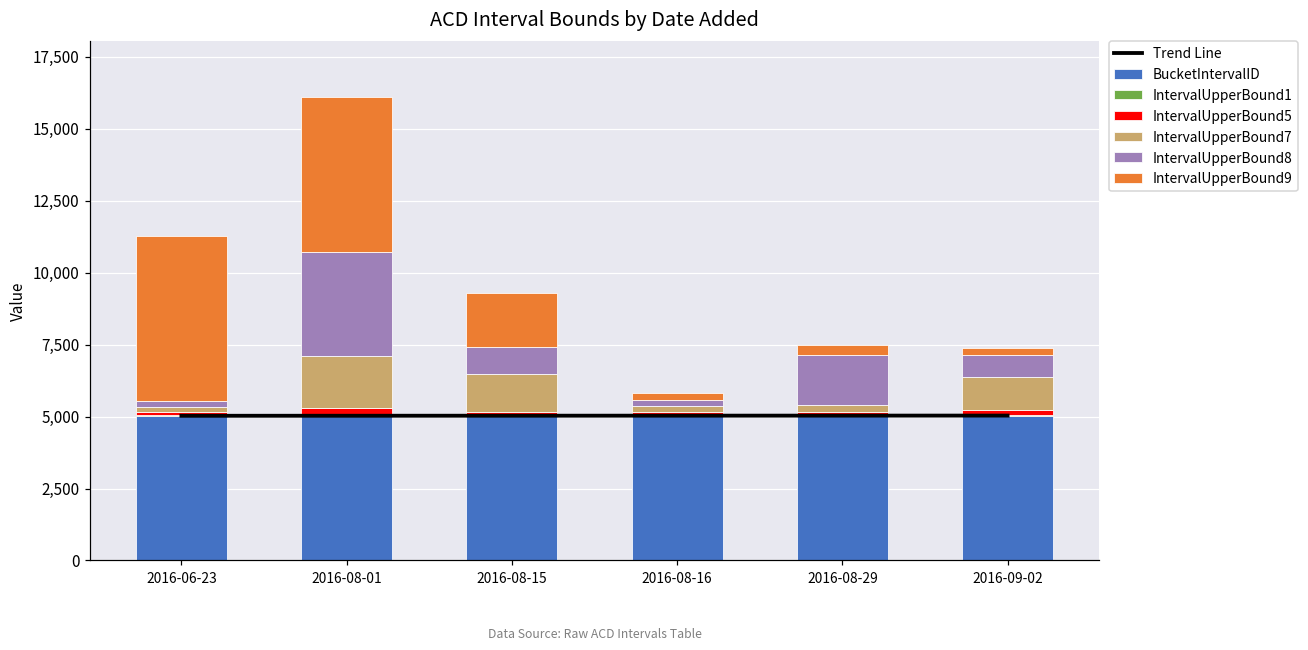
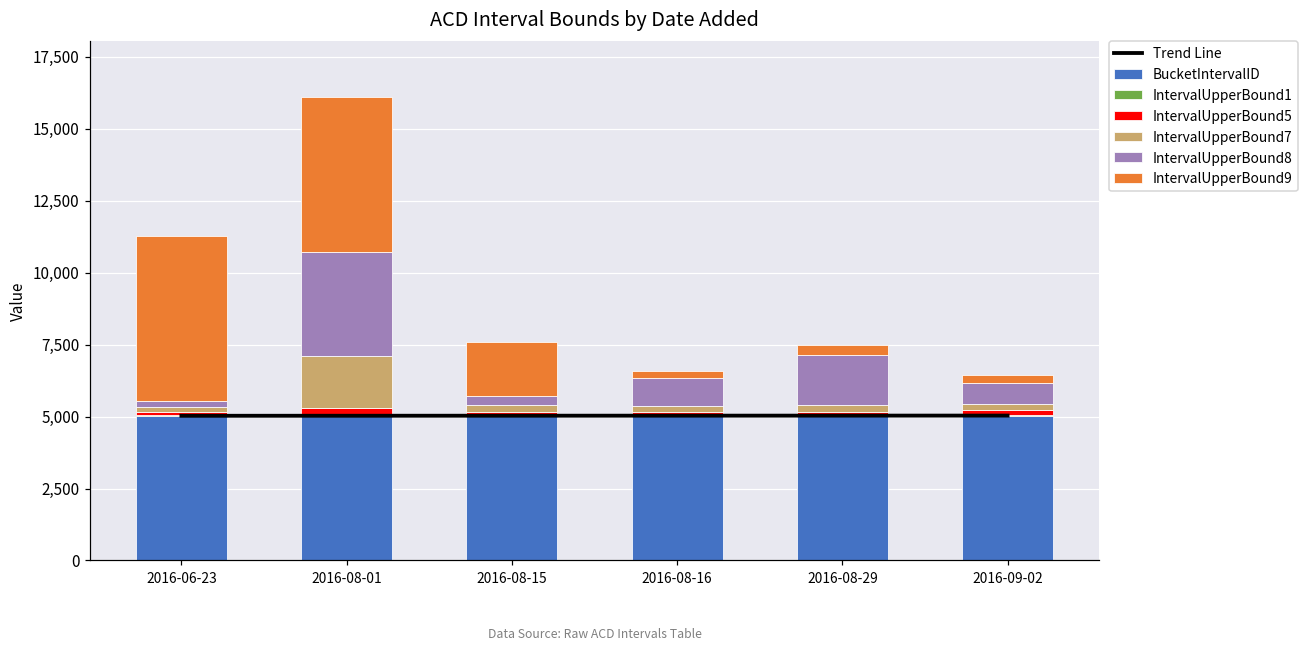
IntervalUpperBound7, 2016-08-15: 1,300 -> 200
IntervalUpperBound8, 2016-08-15: 900 -> 300
IntervalUpperBound8, 2016-08-16: 200 -> 1,000
IntervalUpperBound7, 2016-09-02: 1,200 -> 200
